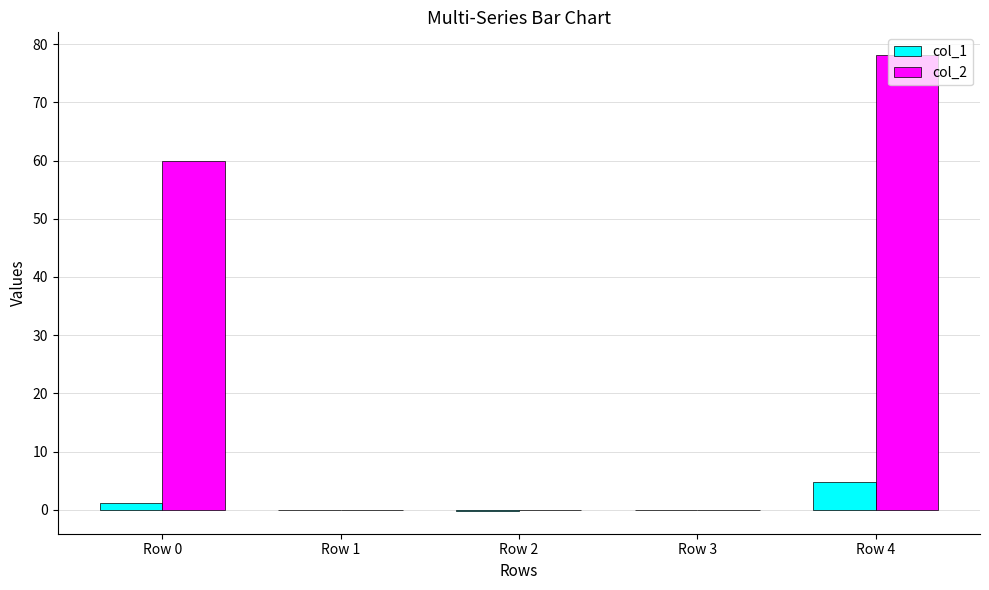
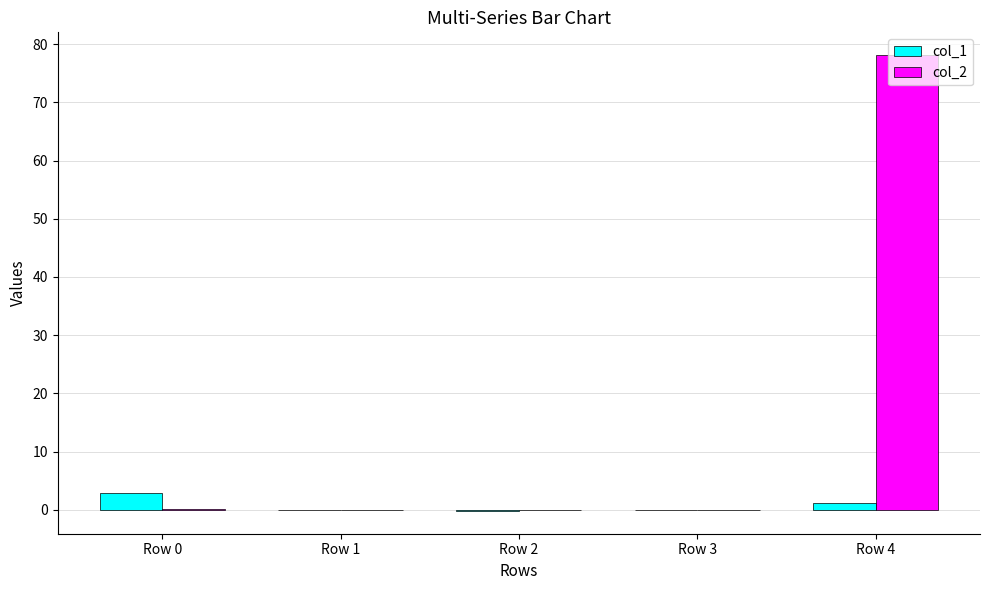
col_1, Row 0: 1 -> 3
col_2, Row 0: 60 -> 0
col_1, Row 4: 5 -> 1
